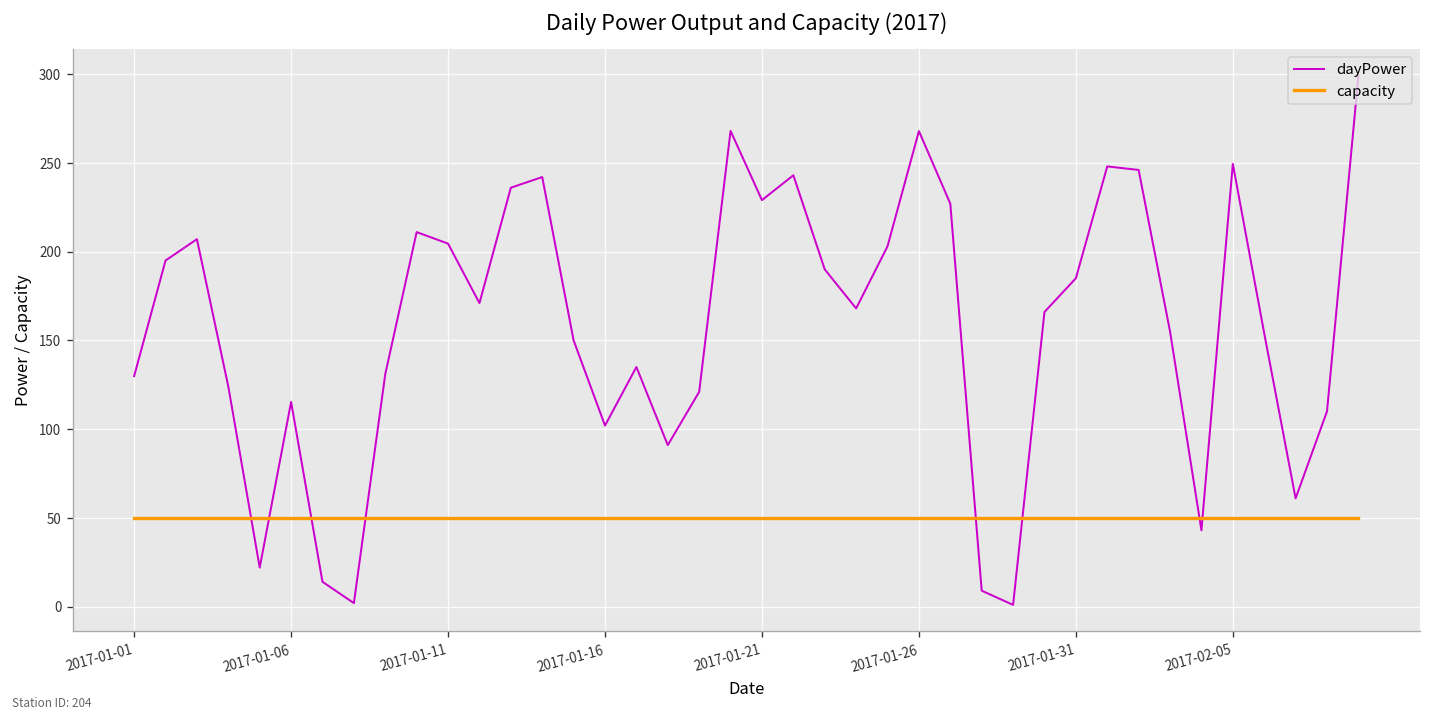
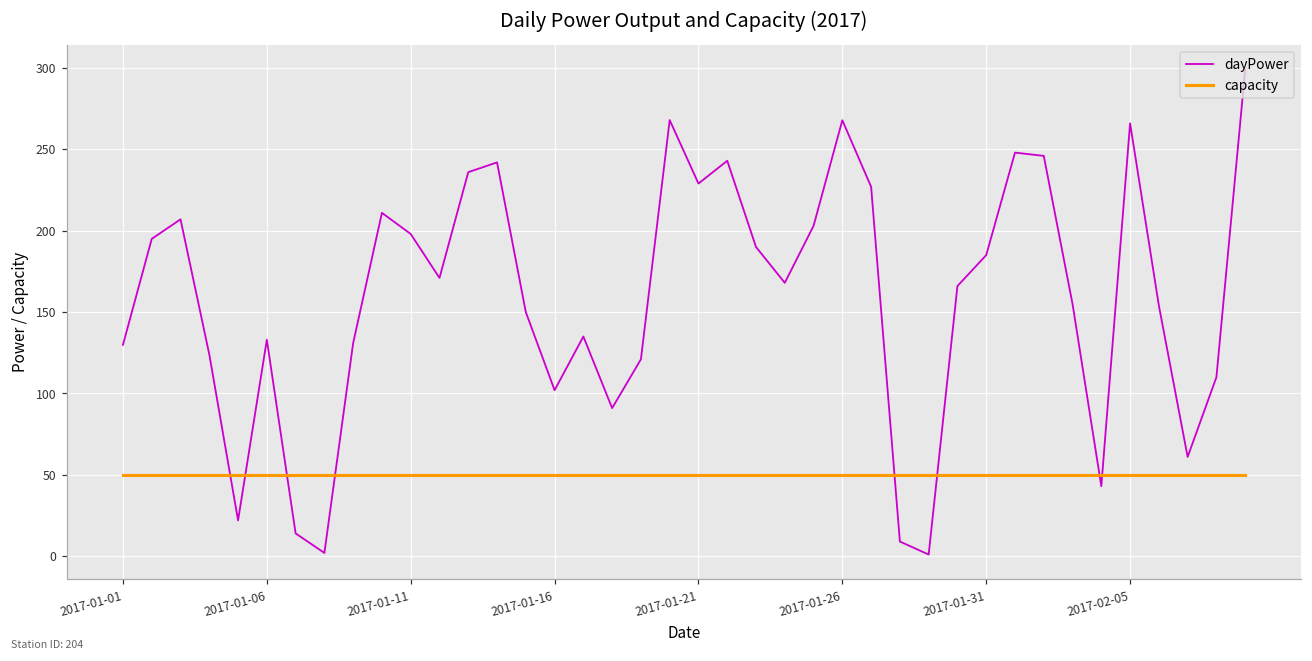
dayPower, 2017-01-06: 115 -> 133
dayPower, 2017-01-11: 205 -> 198
dayPower, 2017-02-05: 249 -> 266
